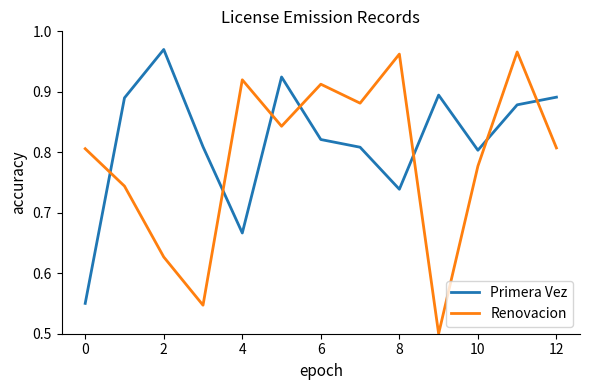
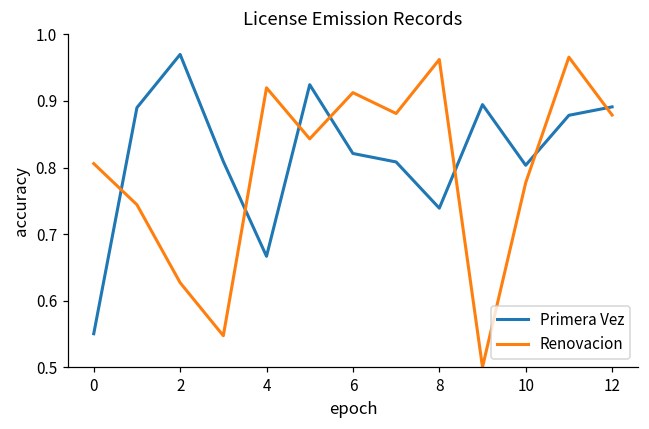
Renovacion, 12: 0.81 -> 0.88
